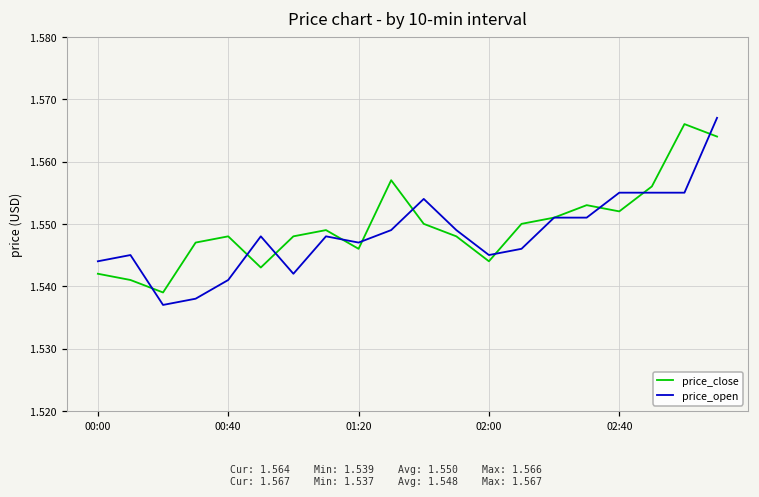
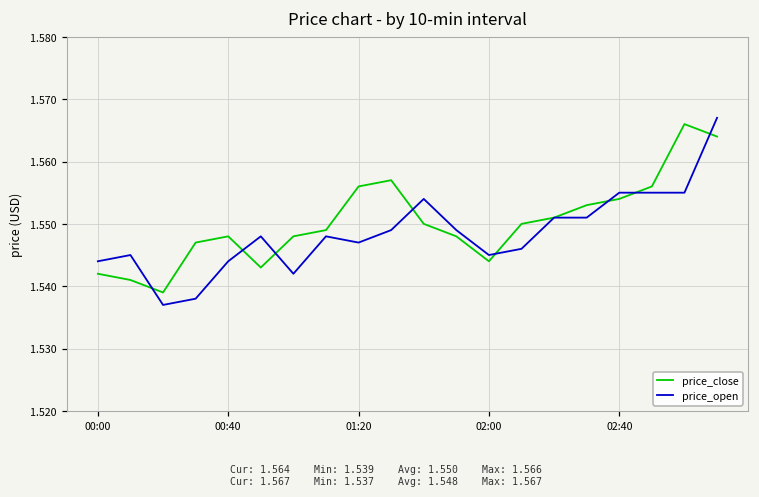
price_open, 00:40: 1.541 -> 1.544
price_close, 01:20: 1.546 -> 1.556
price_close, 02:40: 1.552 -> 1.554
